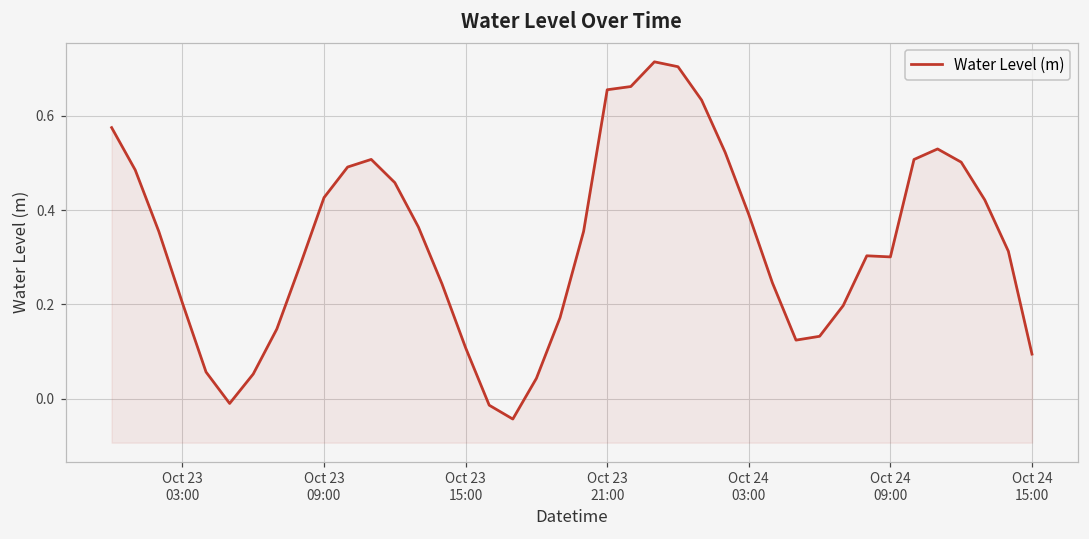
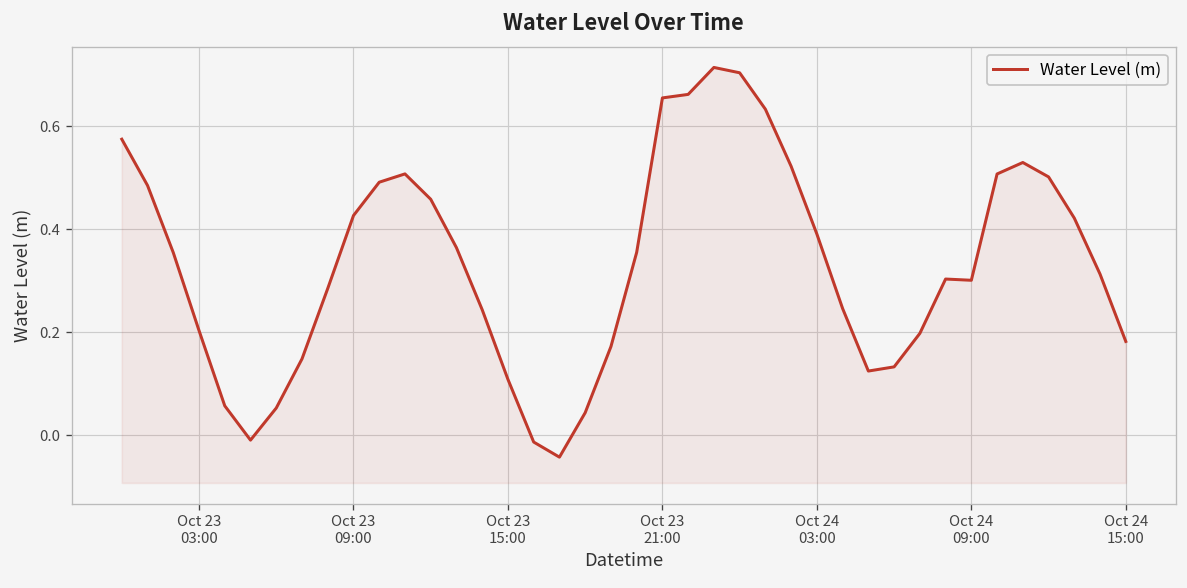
Oct 24 15:00: 0.09 -> 0.18
